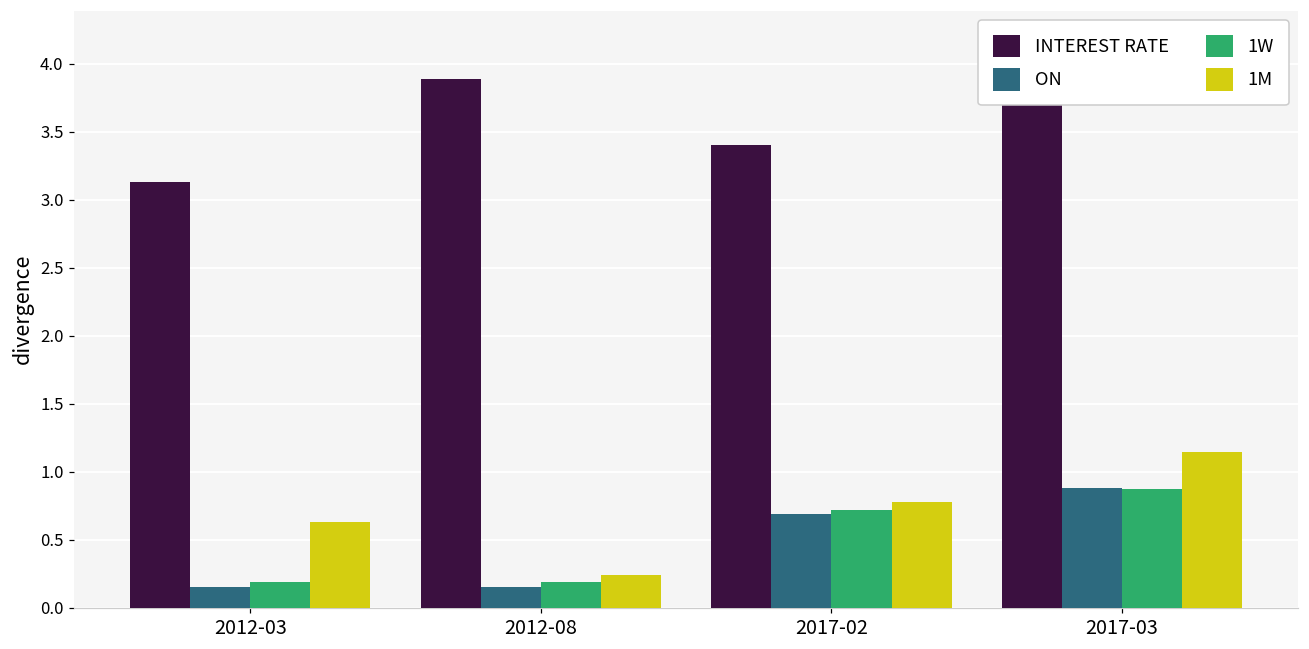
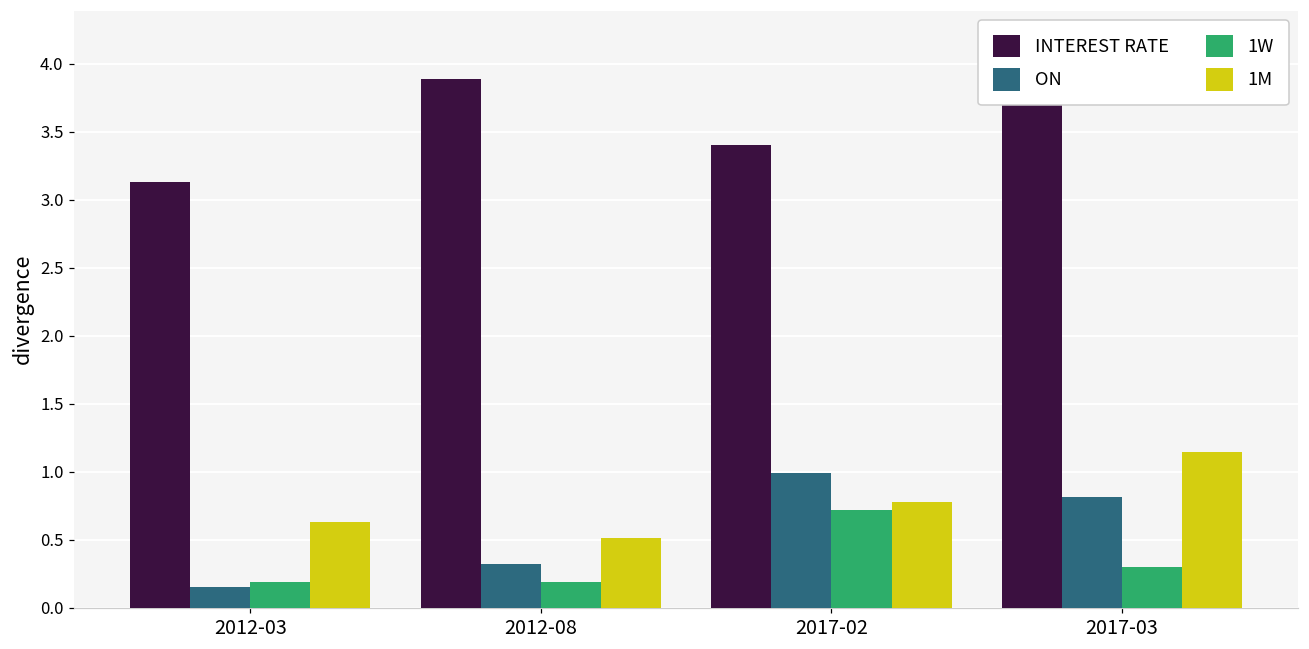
ON, 2012-08: 0.15 -> 0.32
1M, 2012-08: 0.24 -> 0.51
ON, 2017-02: 0.69 -> 0.99
ON, 2017-03: 0.88 -> 0.81
1W, 2017-03: 0.87 -> 0.30
